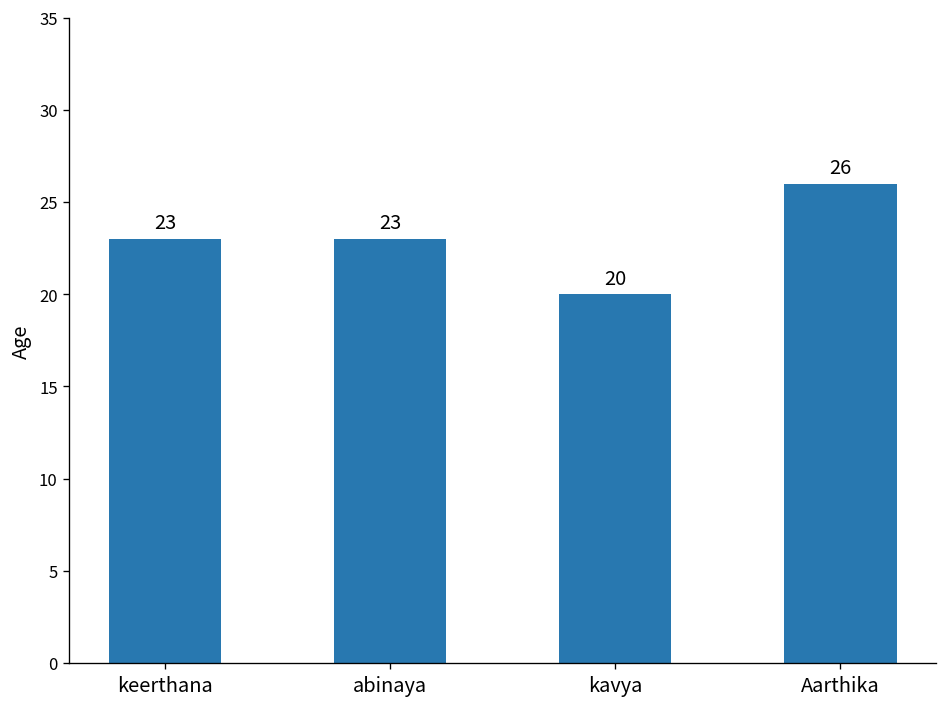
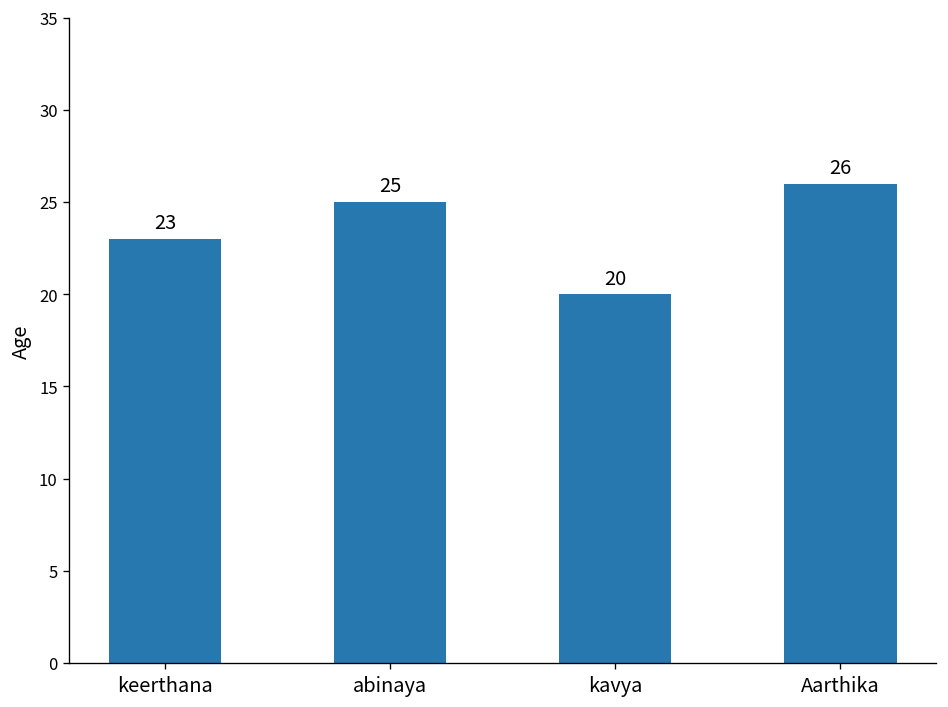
abinaya: 23 -> 25
